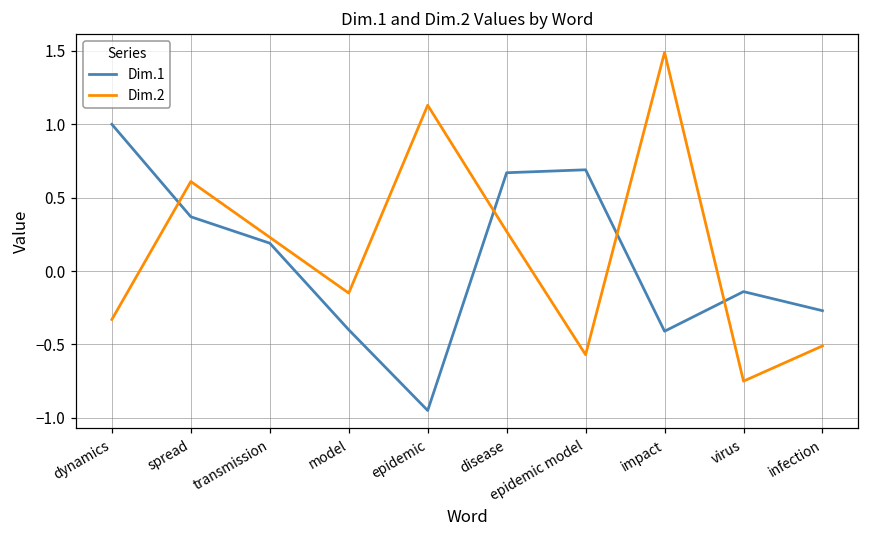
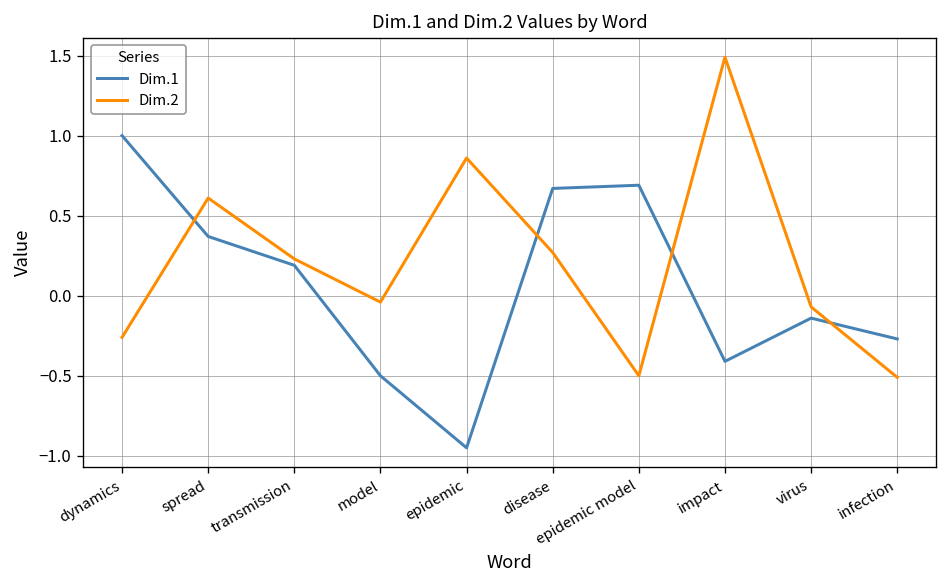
Dim.2, dynamics: -0.33 -> -0.26
Dim.1, model: -0.4 -> -0.5
Dim.2, model: -0.15 -> -0.04
Dim.2, epidemic: 1.13 -> 0.86
Dim.2, epidemic model: -0.57 -> -0.50
Dim.2, virus: -0.75 -> -0.07
